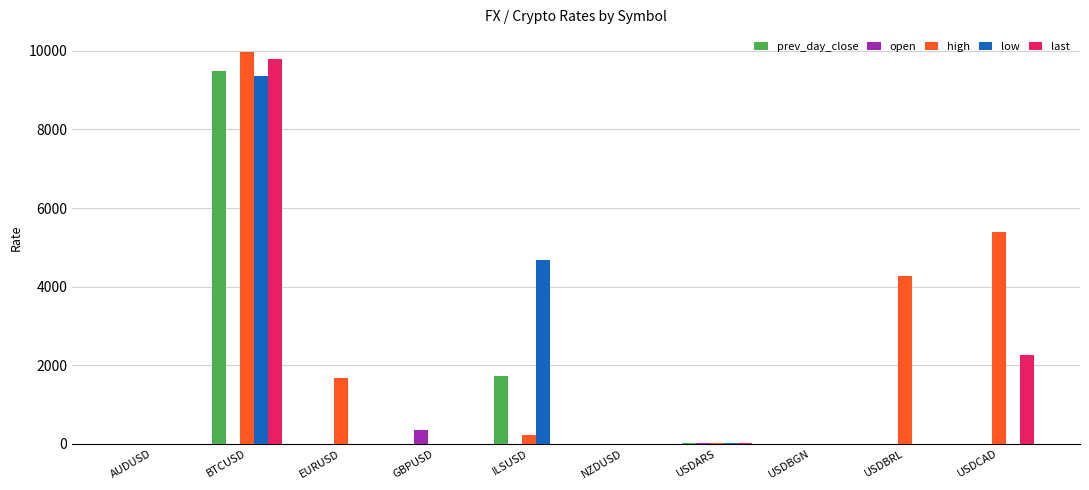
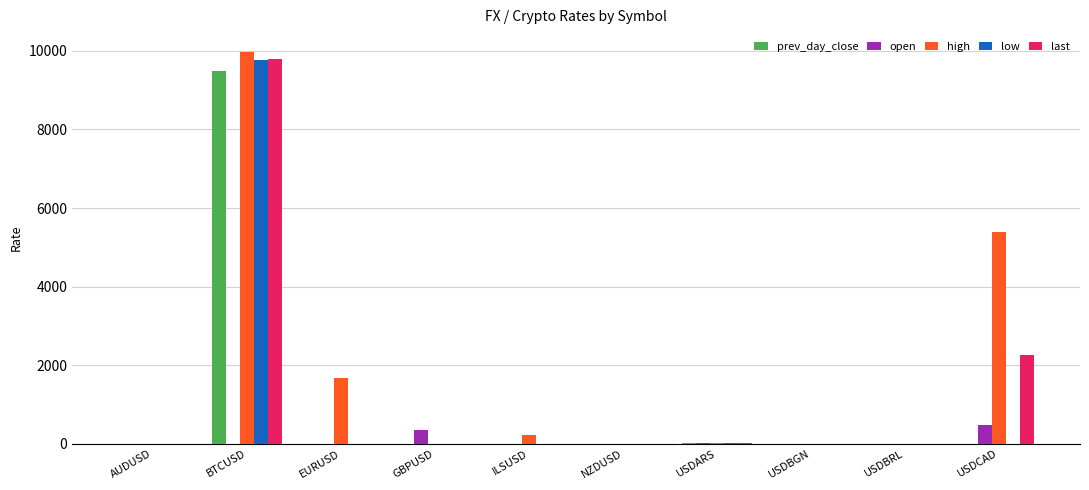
low, BTCUSD: 9400 -> 9800
prev_day_close, ILSUSD: 1700 -> 0
low, ILSUSD: 4700 -> 0
high, USDBRL: 4300 -> 0
open, USDCAD: 0 -> 500
